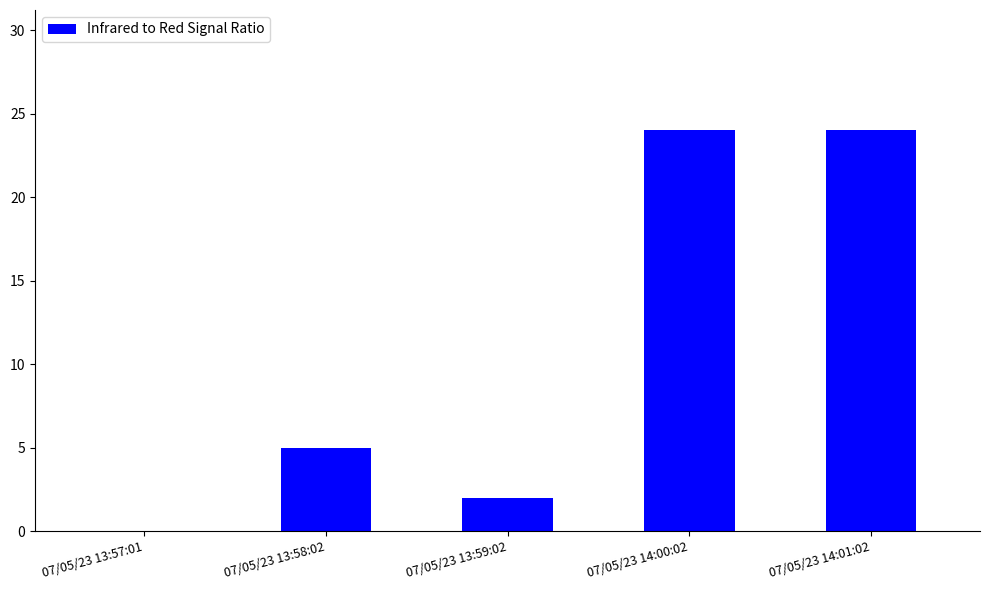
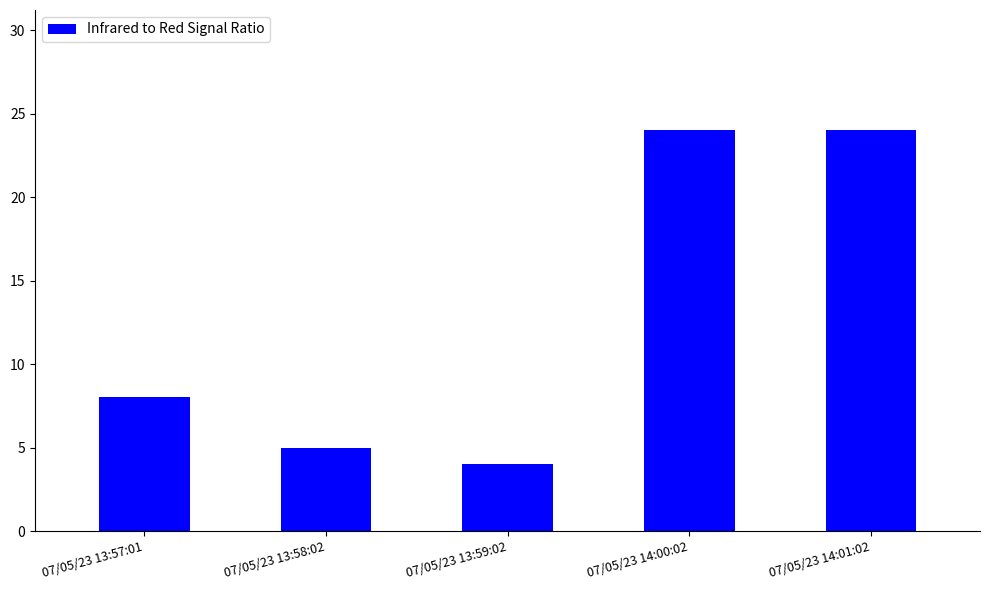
07/05/23 13:57:01: 0 -> 8
07/05/23 13:59:02: 2 -> 4
